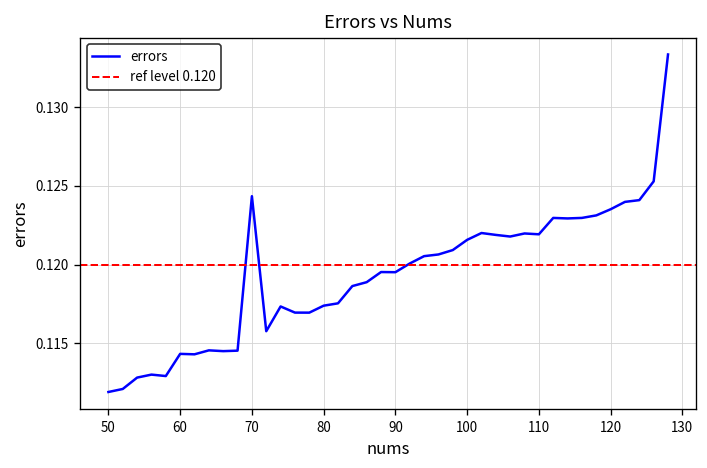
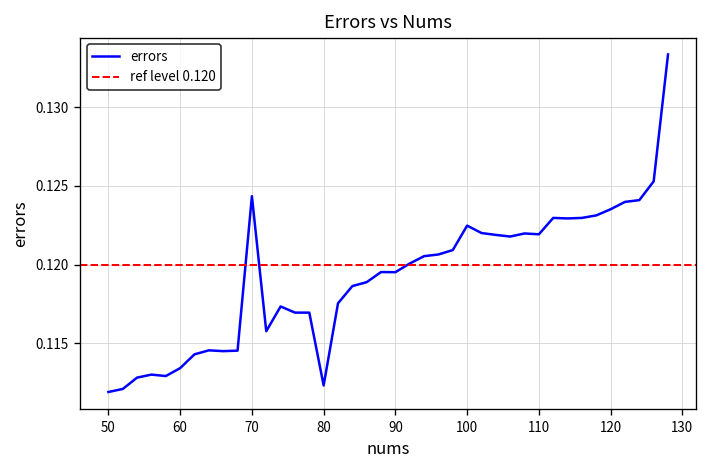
60: 0.1143 -> 0.1134
80: 0.1174 -> 0.1123
100: 0.1216 -> 0.1225
